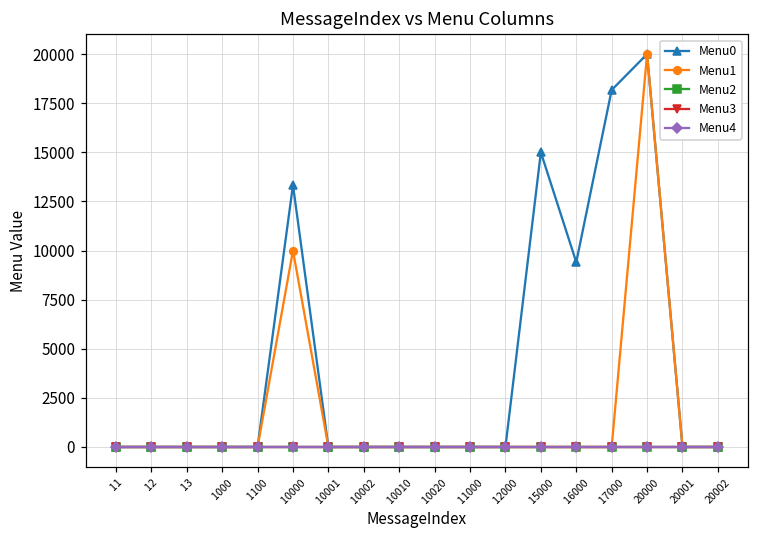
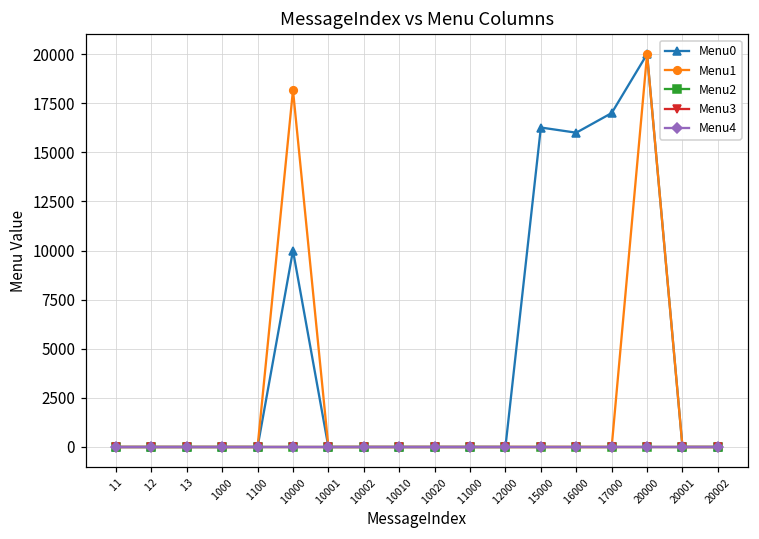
Menu0, 10000: 13300 -> 10000
Menu1, 10000: 10000 -> 18200
Menu0, 15000: 15000 -> 16300
Menu0, 16000: 9400 -> 16000
Menu0, 17000: 18200 -> 17000
